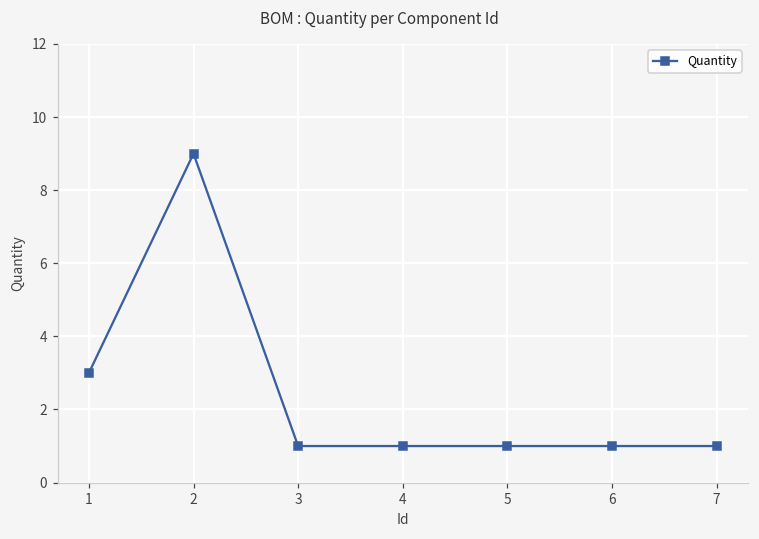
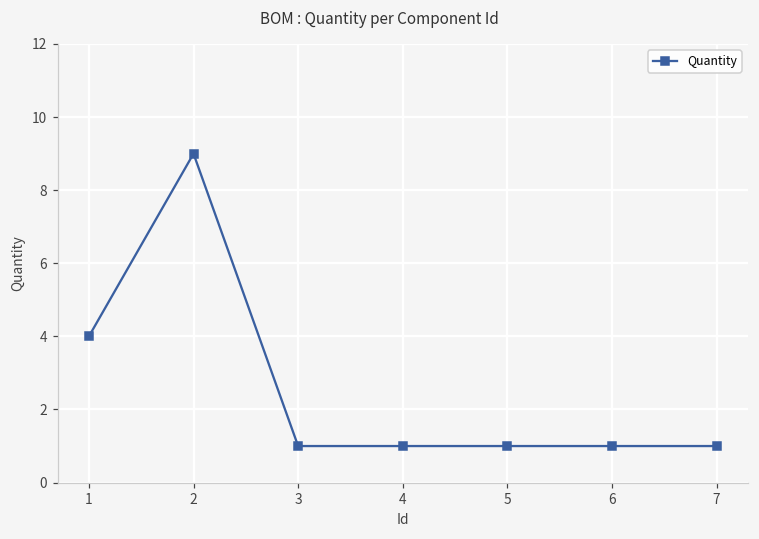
1: 3 -> 4
